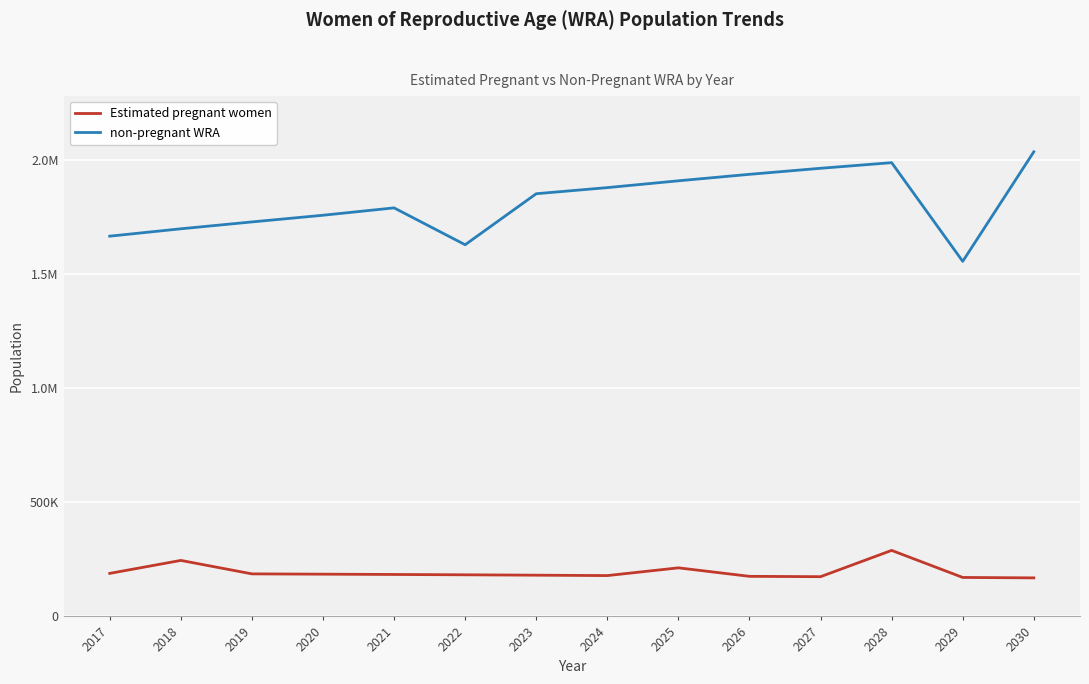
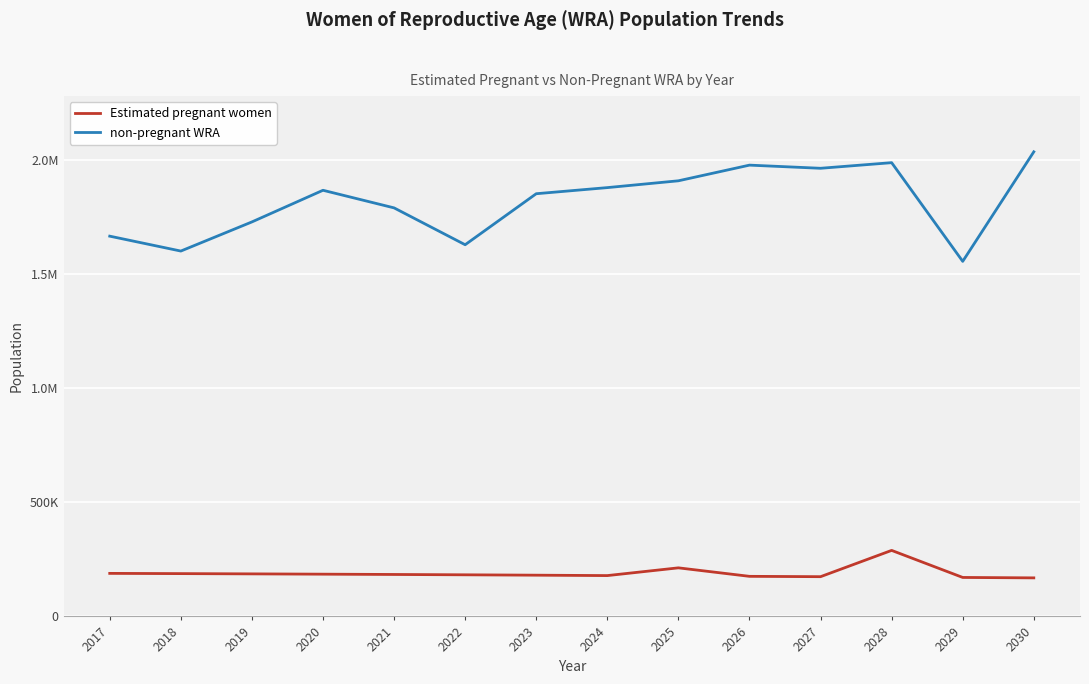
Estimated pregnant women, 2018: 250000 -> 190000
non-pregnant WRA, 2018: 1700000 -> 1600000
non-pregnant WRA, 2020: 1760000 -> 1870000
non-pregnant WRA, 2026: 1940000 -> 1980000
